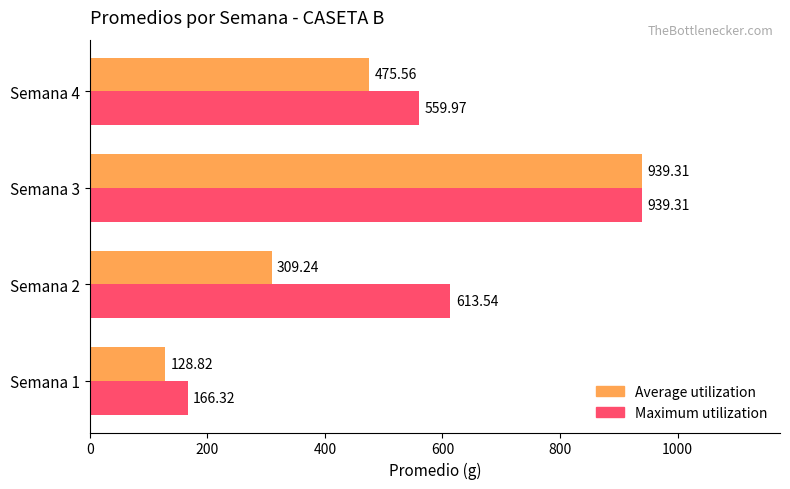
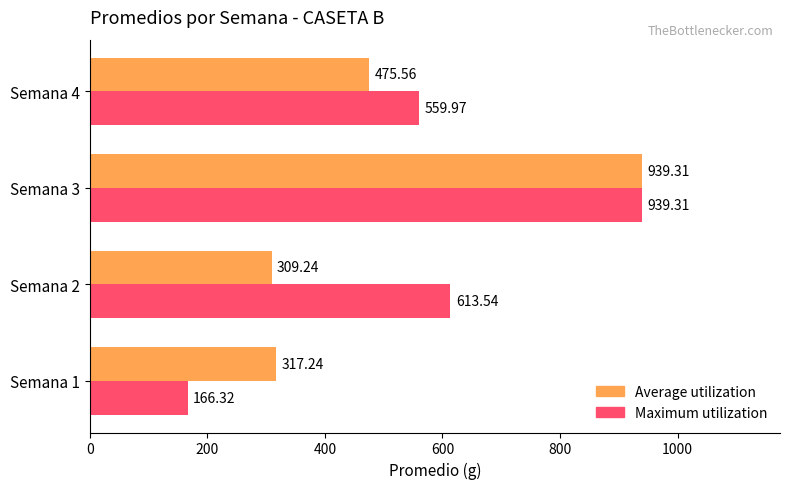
Average utilization, Semana 1: 128.82 -> 317.24
